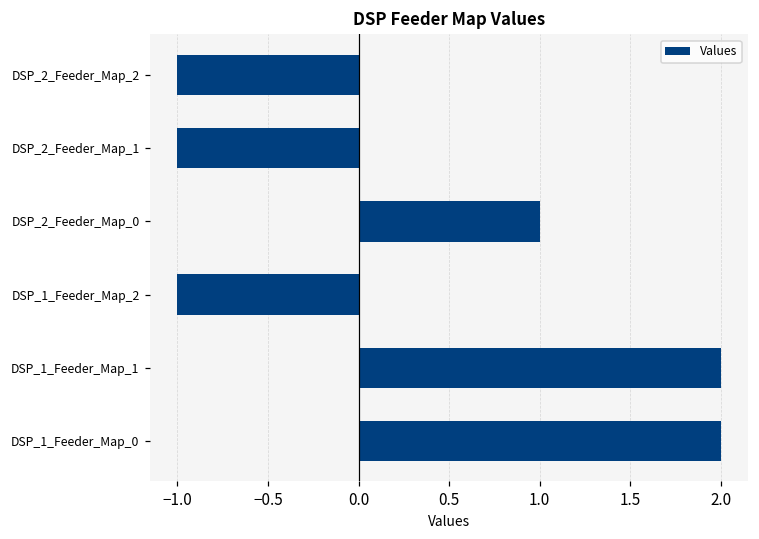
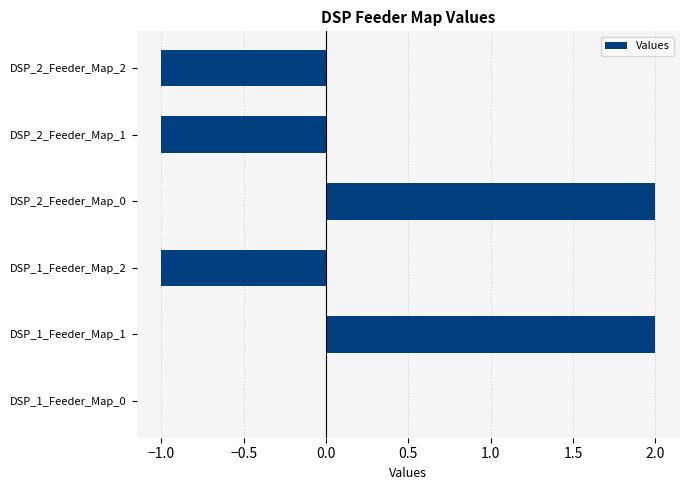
DSP_2_Feeder_Map_0: 1 -> 2
DSP_1_Feeder_Map_0: 2 -> 0
